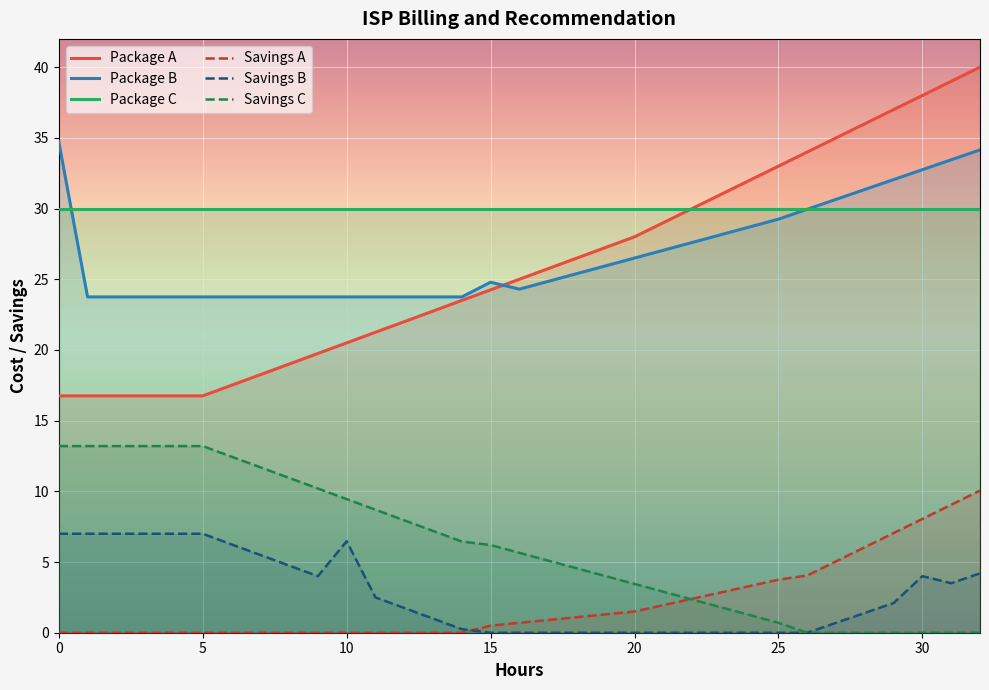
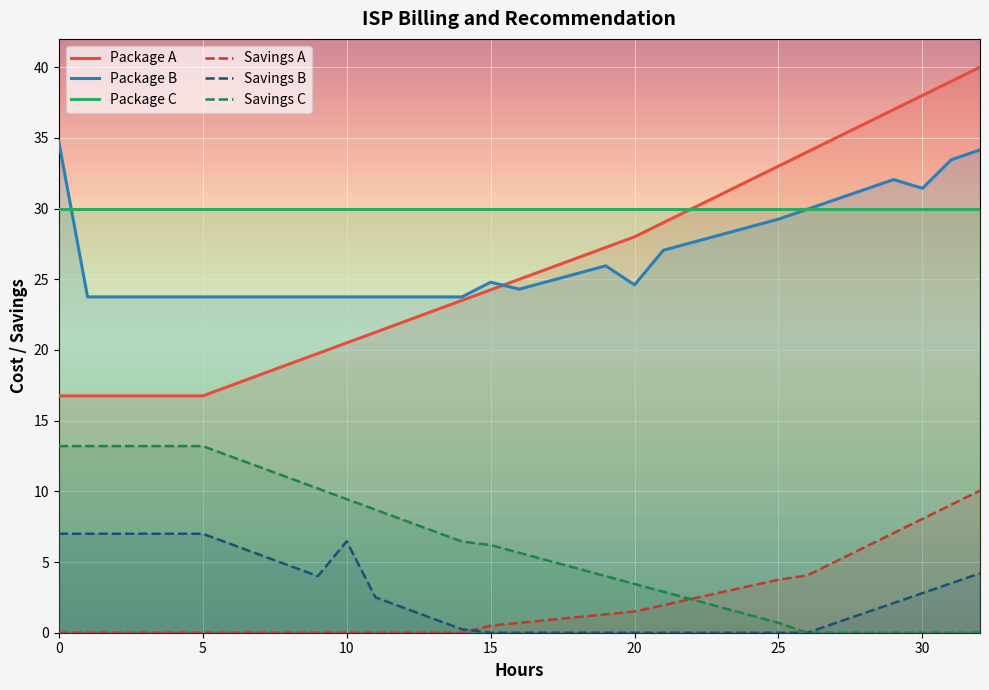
Package B, 20: 26.5 -> 24.6
Package B, 30: 32.8 -> 31.4
Savings B, 30: 4.0 -> 2.8
